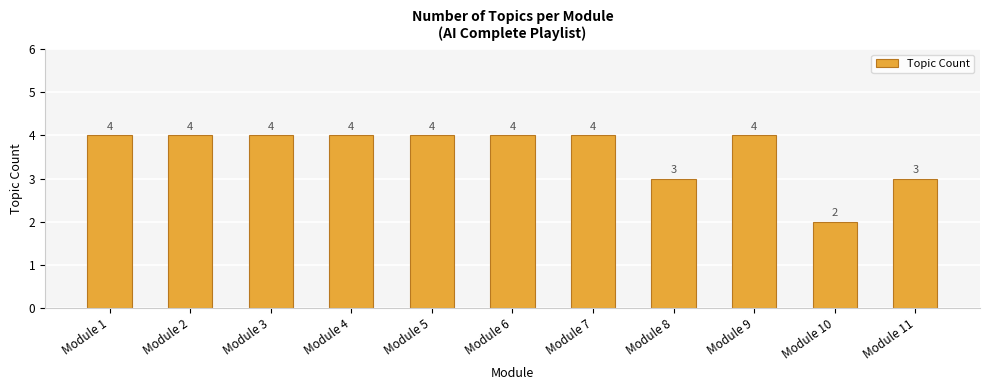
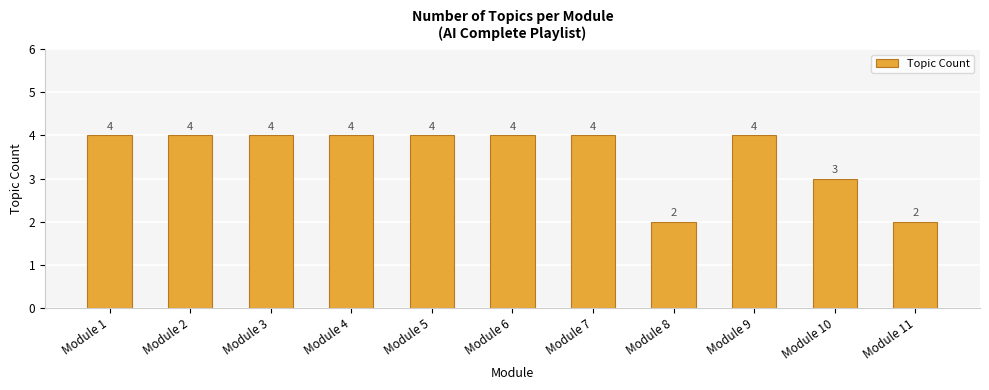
Module 8: 3 -> 2
Module 10: 2 -> 3
Module 11: 3 -> 2
